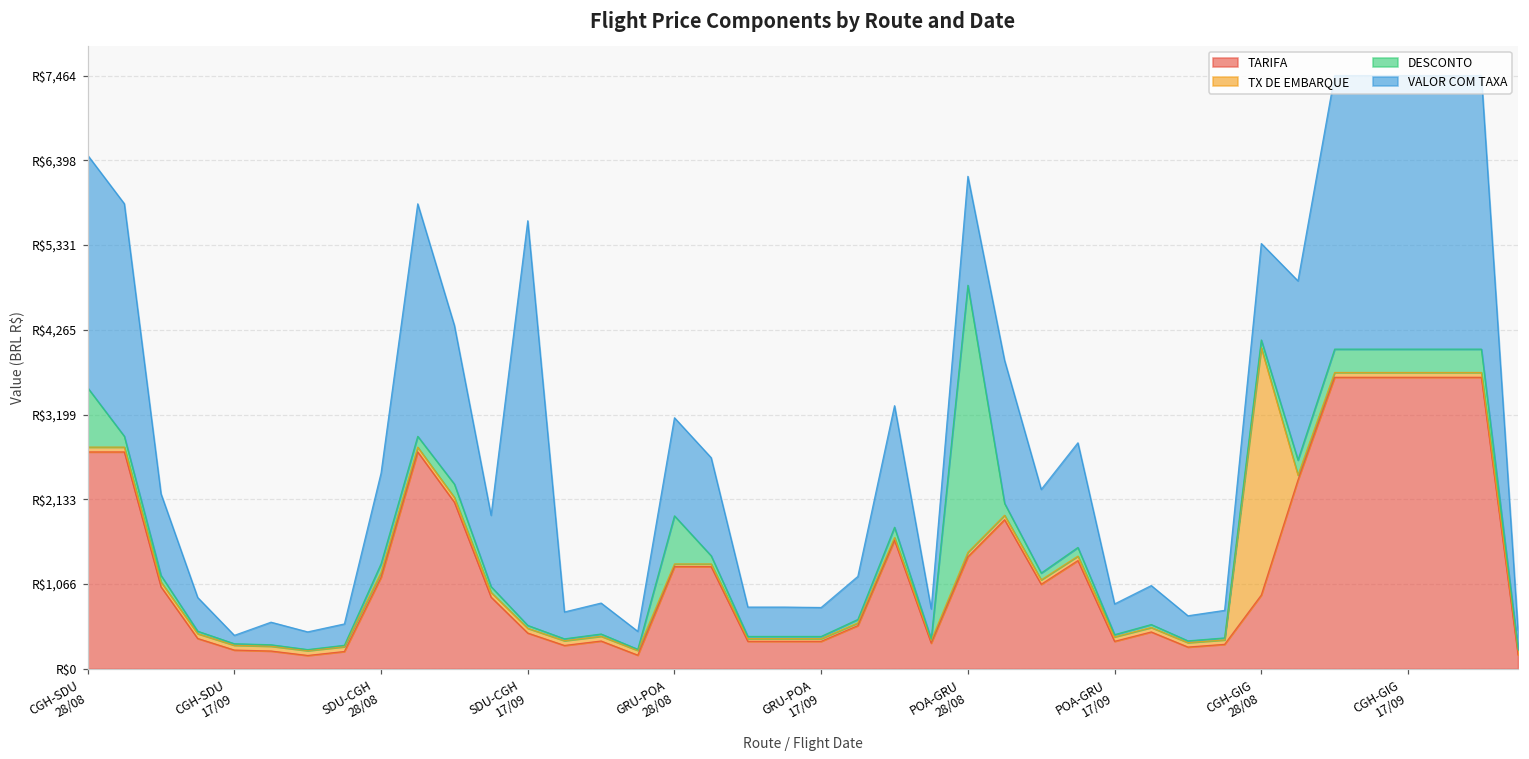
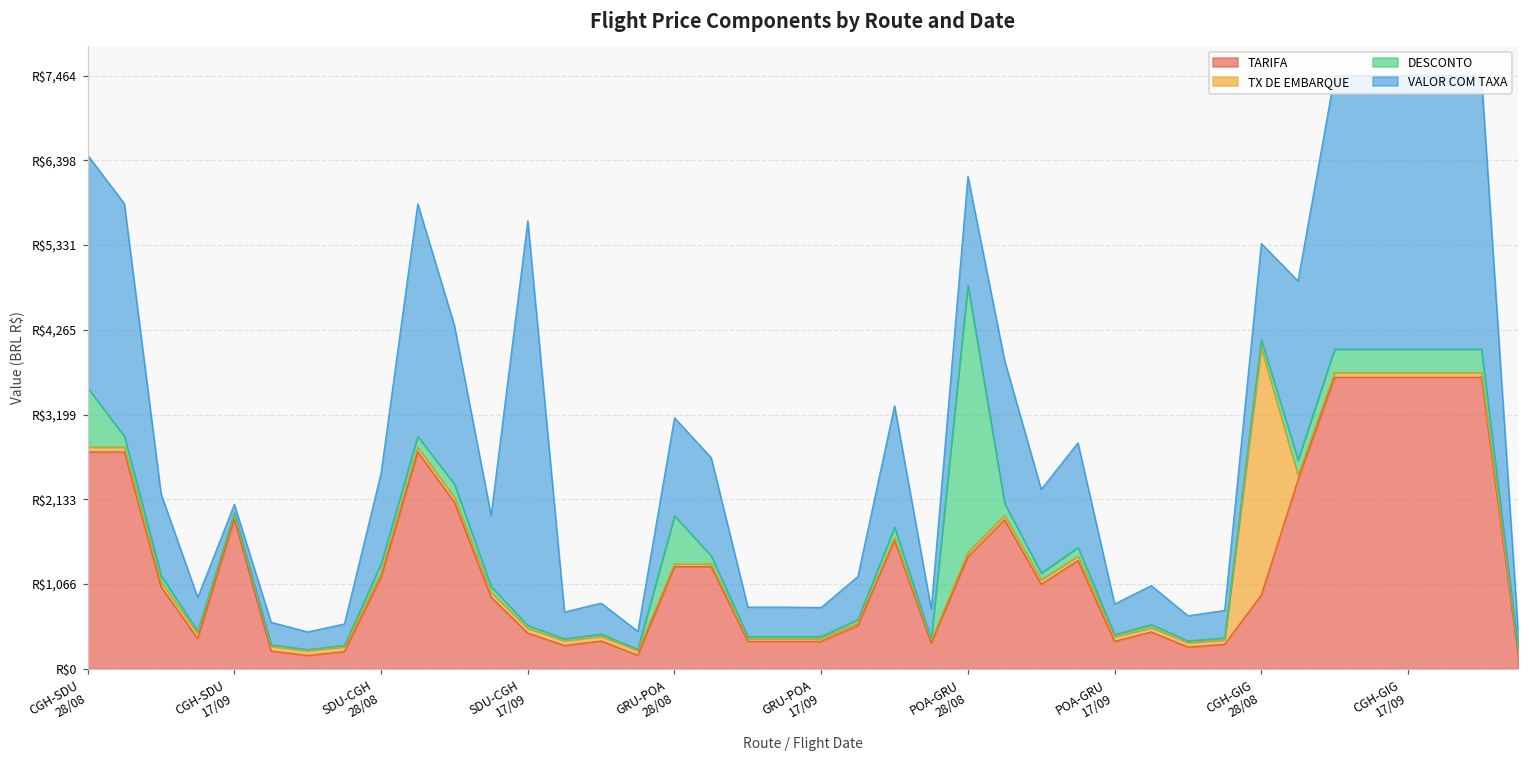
TARIFA, CGH-SDU 17/09: R$200 -> R$1,900
